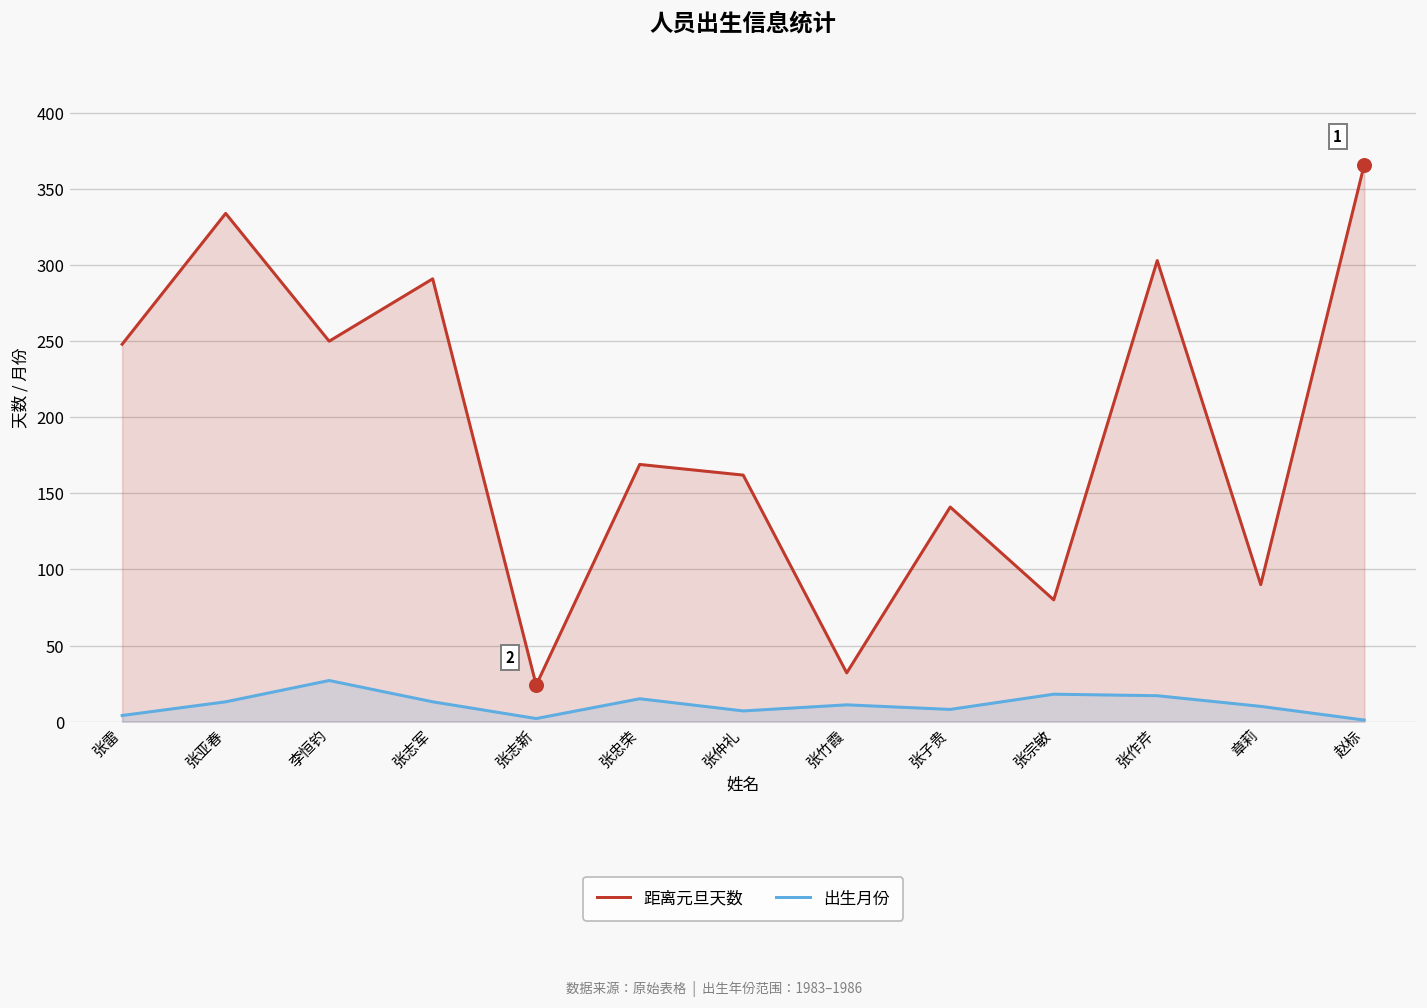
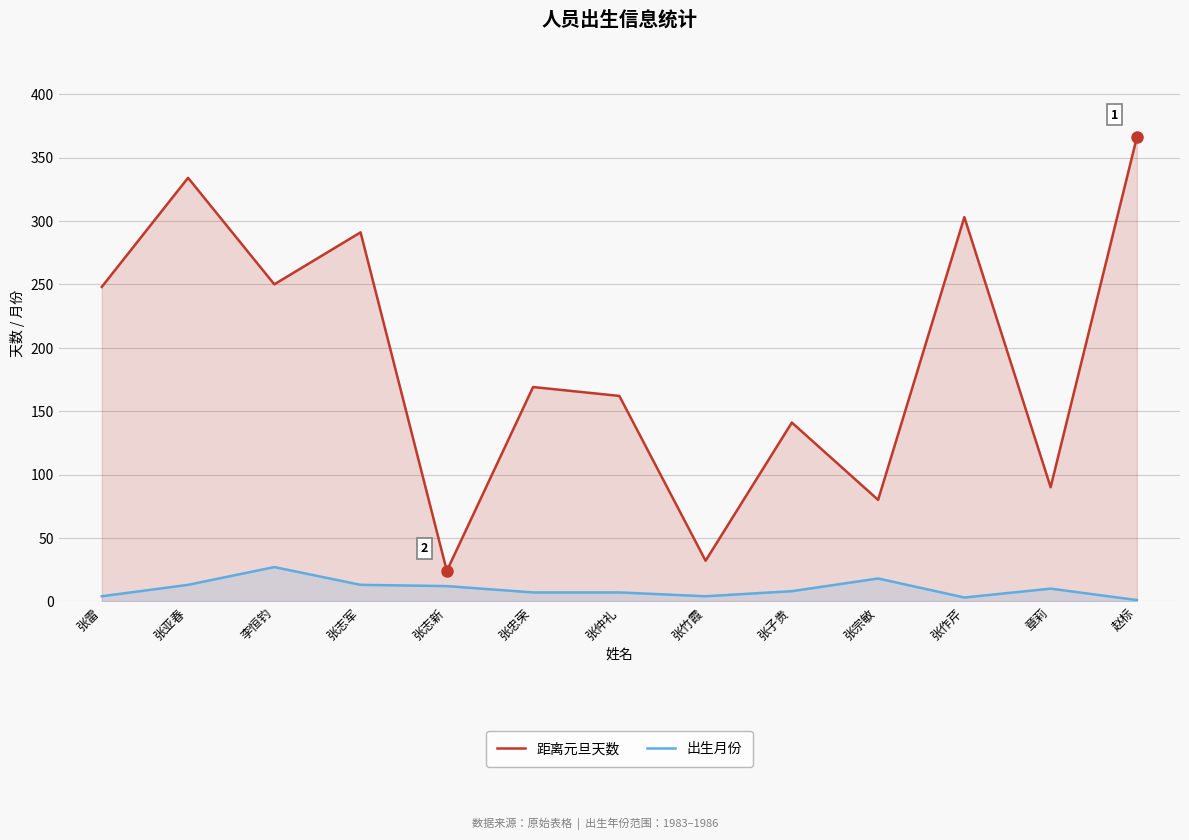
出生月份, 张志新: 2 -> 12
出生月份, 张忠荣: 15 -> 7
出生月份, 张竹霞: 11 -> 4
出生月份, 张作芹: 17 -> 3
